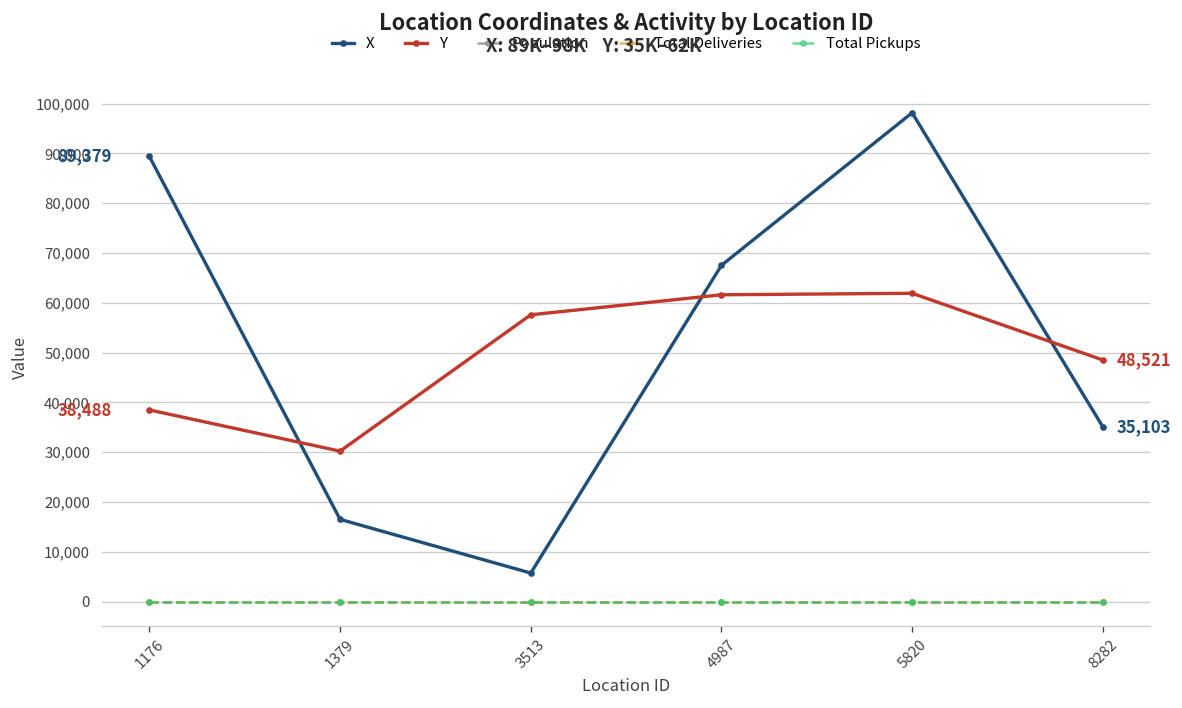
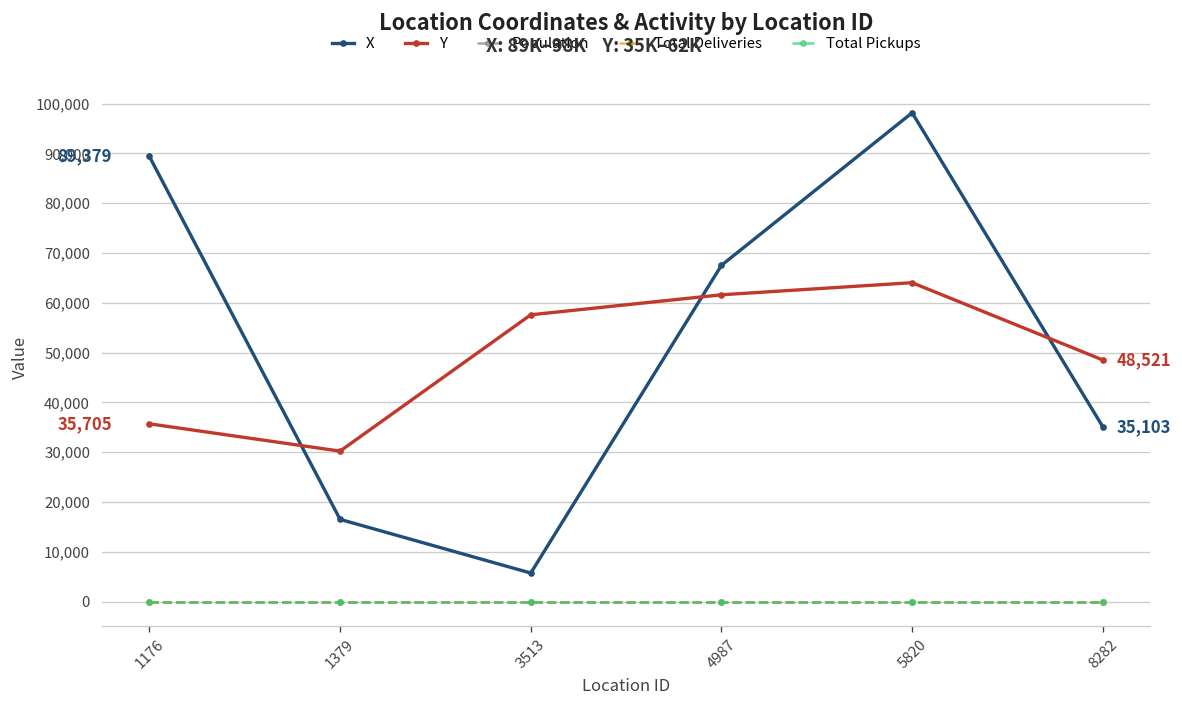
Y, 1176: 38,488 -> 35,705
Y, 5820: 62,000 -> 64,000
